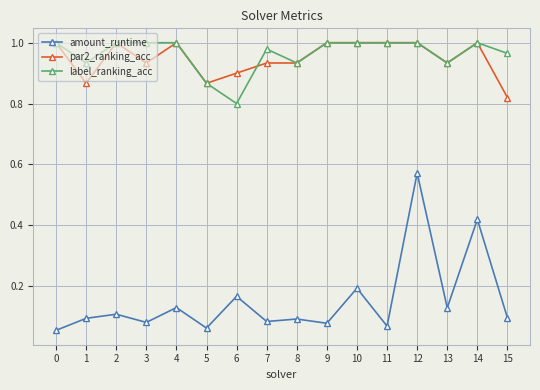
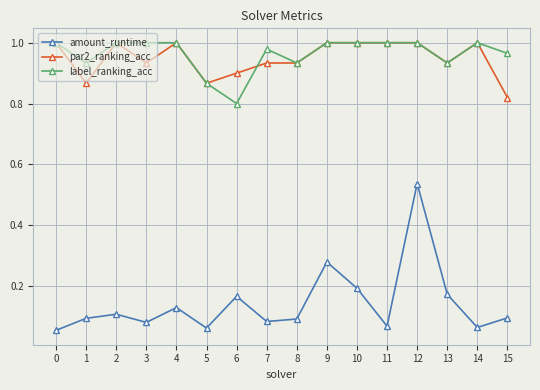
amount_runtime, 9: 0.08 -> 0.28
amount_runtime, 12: 0.57 -> 0.54
amount_runtime, 13: 0.13 -> 0.17
amount_runtime, 14: 0.42 -> 0.06
